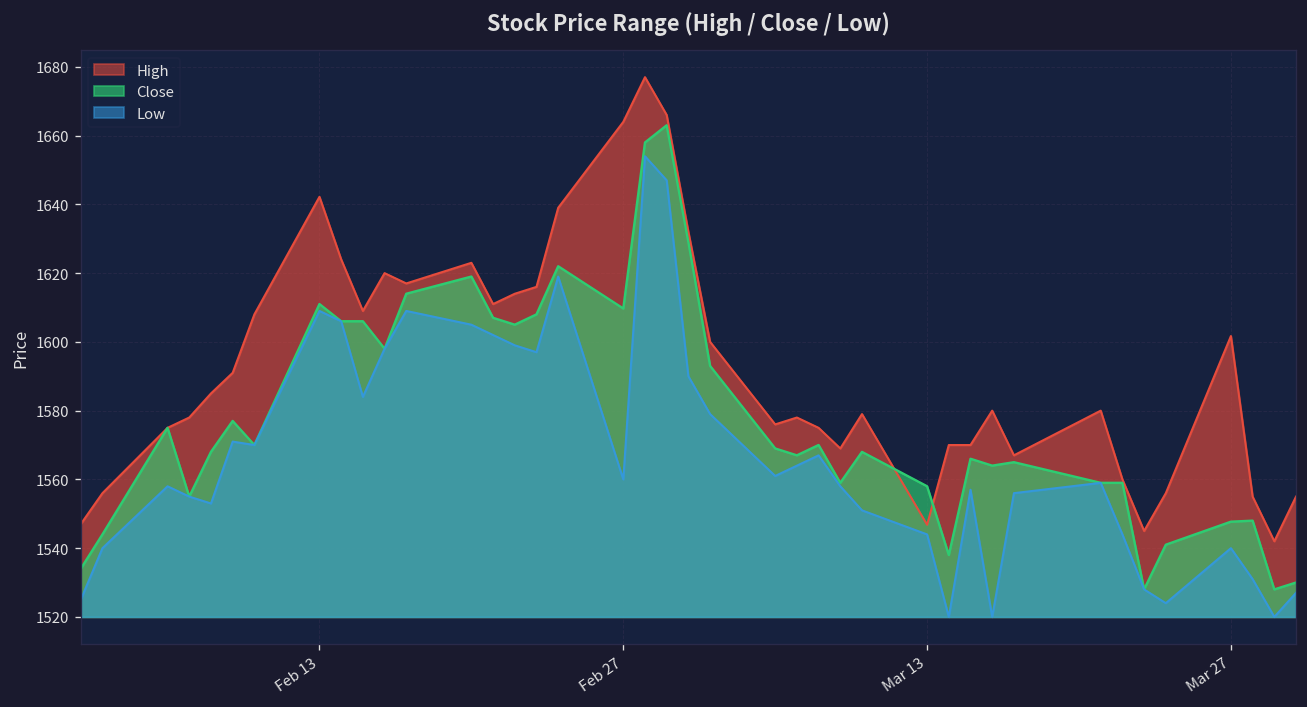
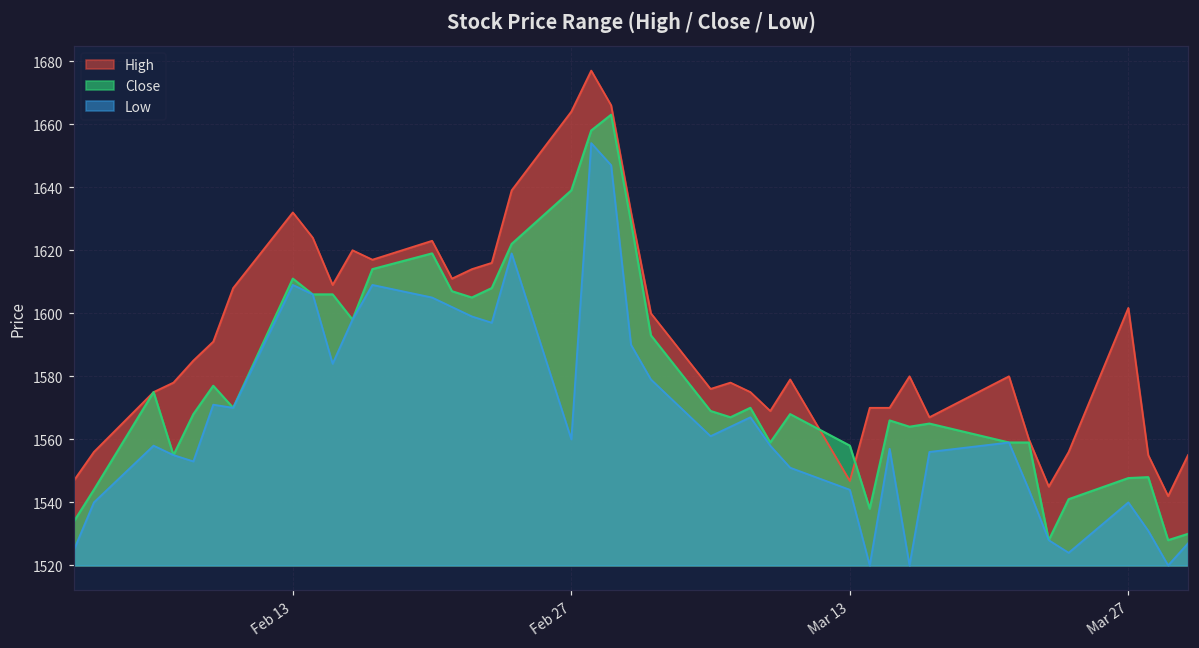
High, Feb 13: 1642 -> 1632
Close, Feb 27: 1610 -> 1639
